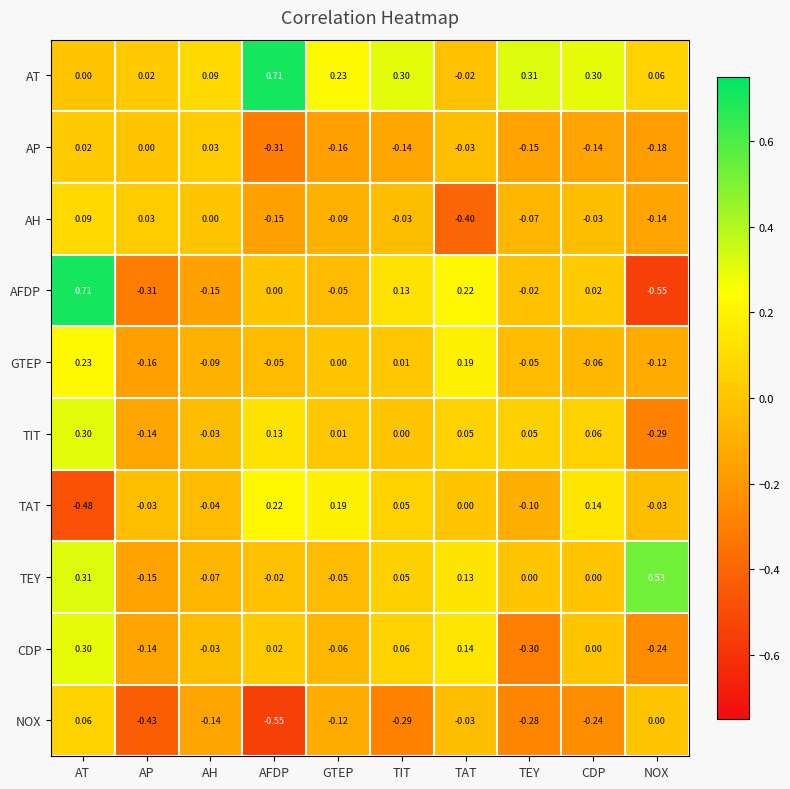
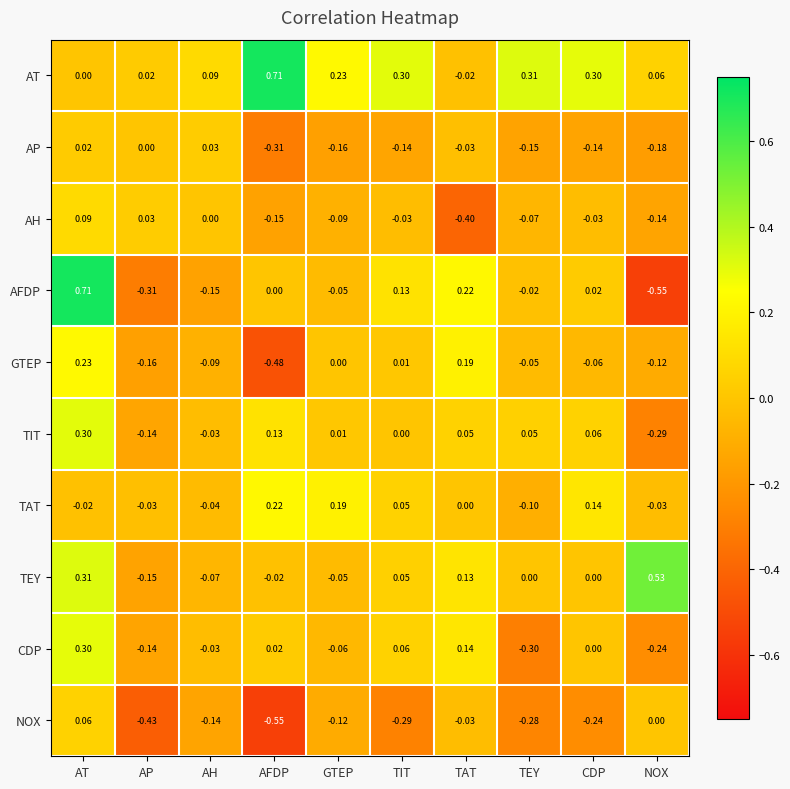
GTEP, AFDP: -0.05 -> -0.48
TAT, AT: -0.48 -> -0.02
